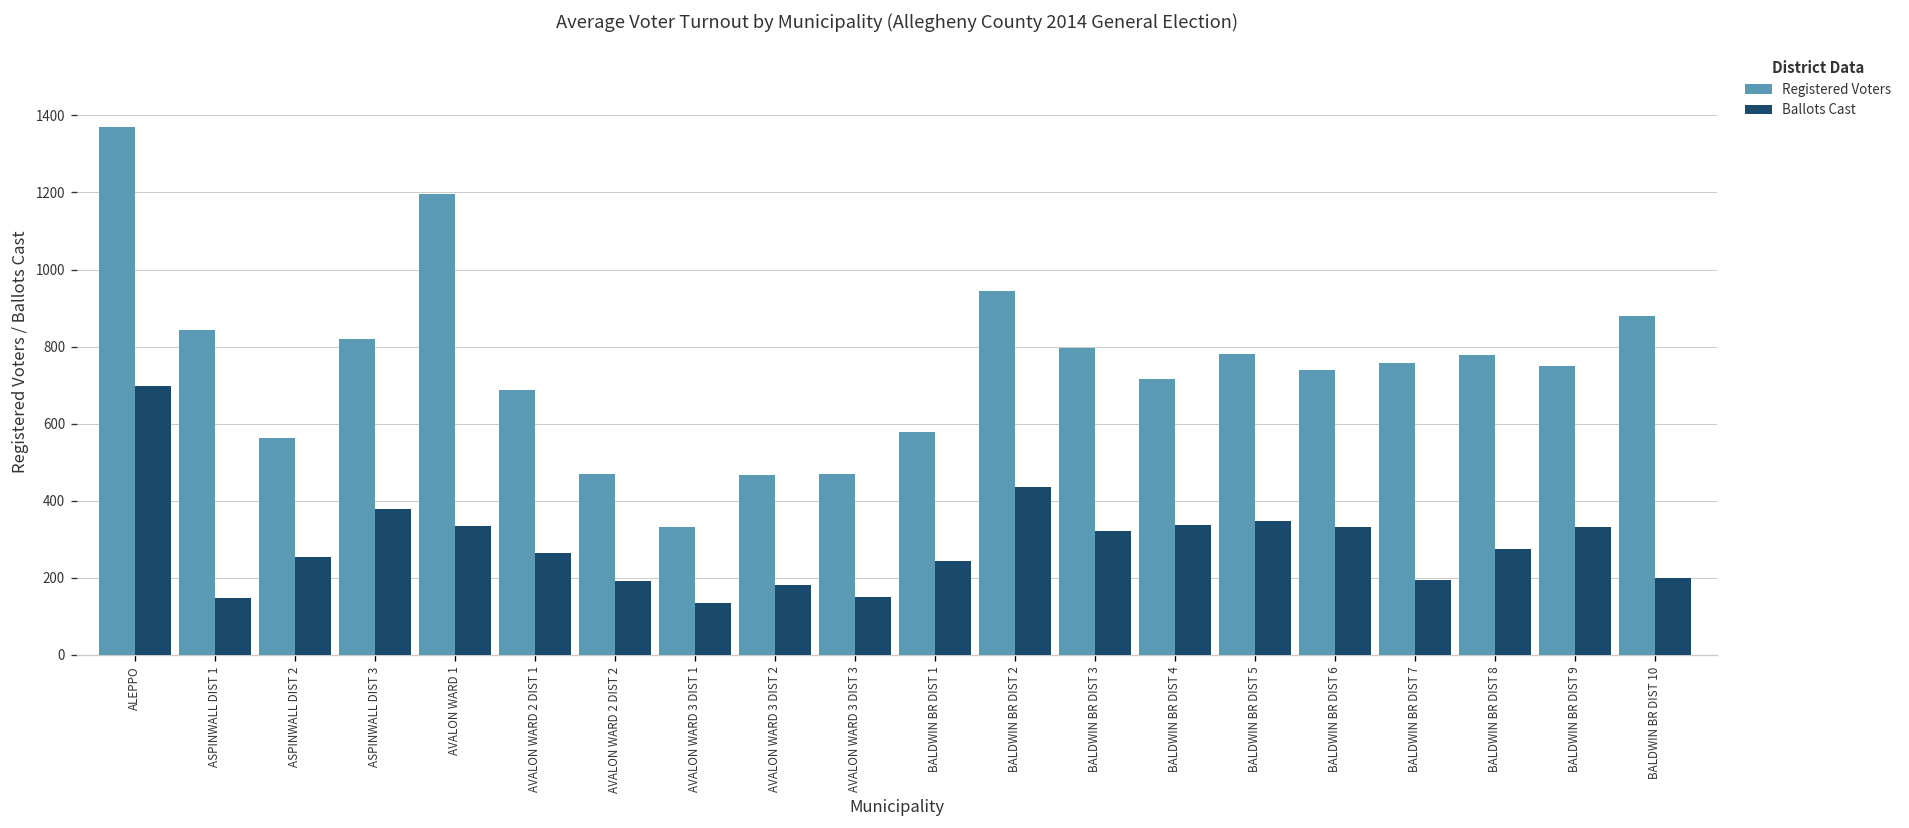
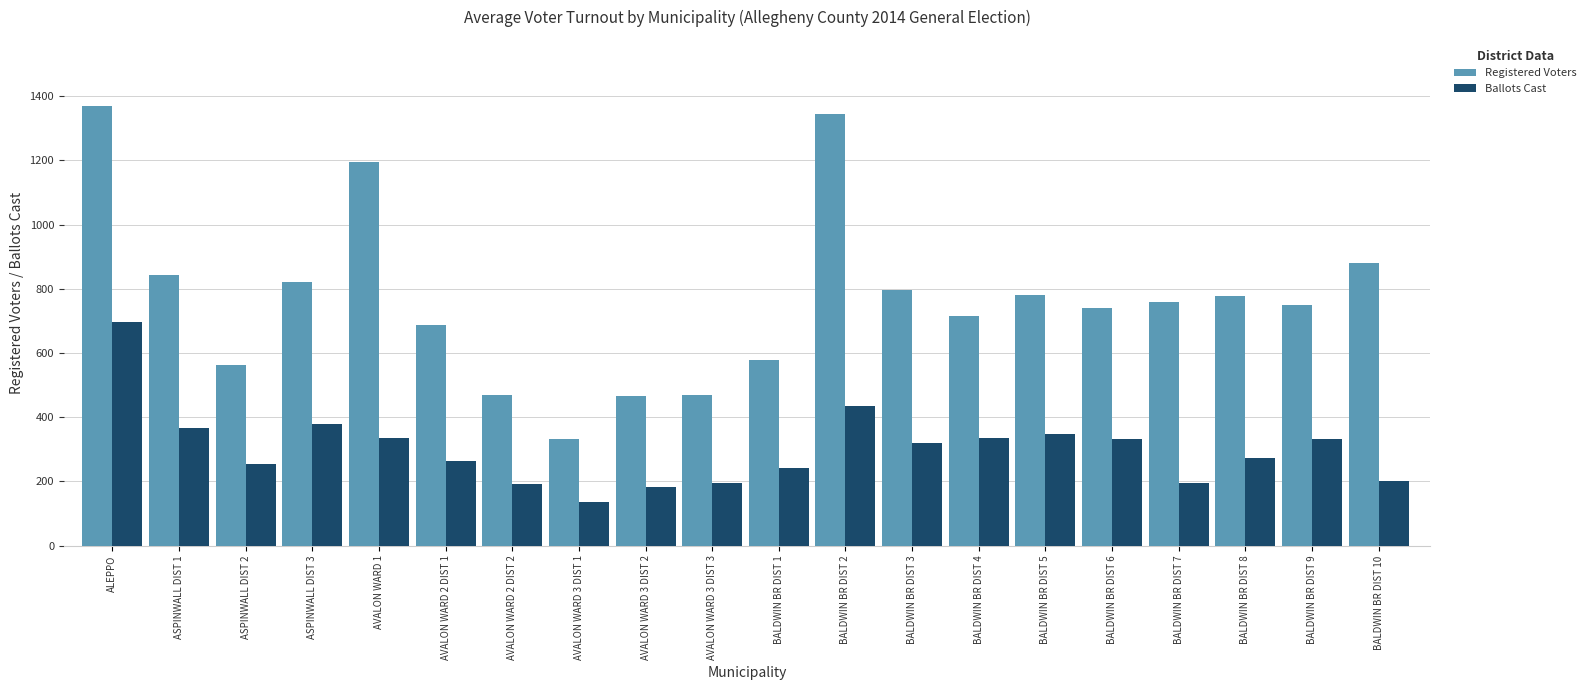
Ballots Cast, ASPINWALL DIST 1: 150 -> 370
Ballots Cast, AVALON WARD 3 DIST 3: 150 -> 200
Registered Voters, BALDWIN BR DIST 2: 950 -> 1350
